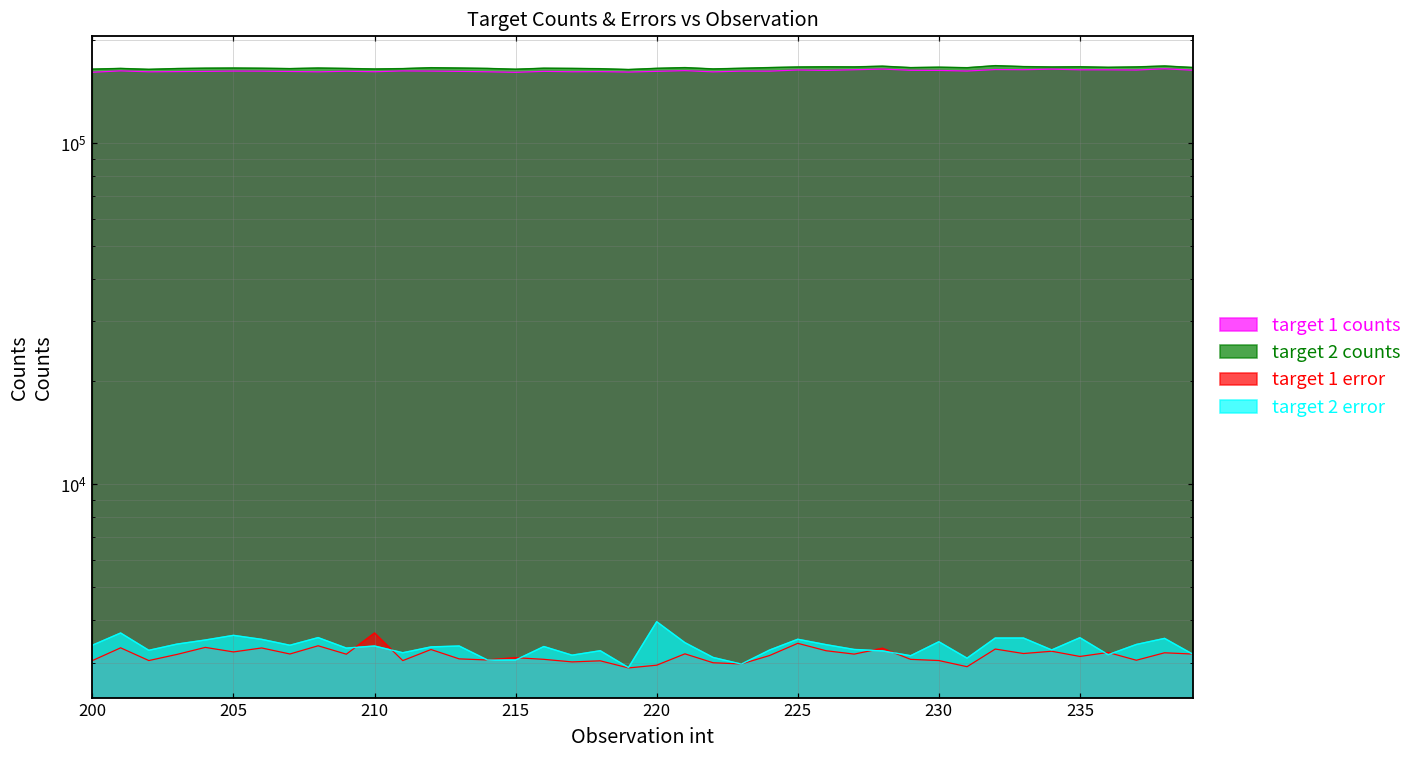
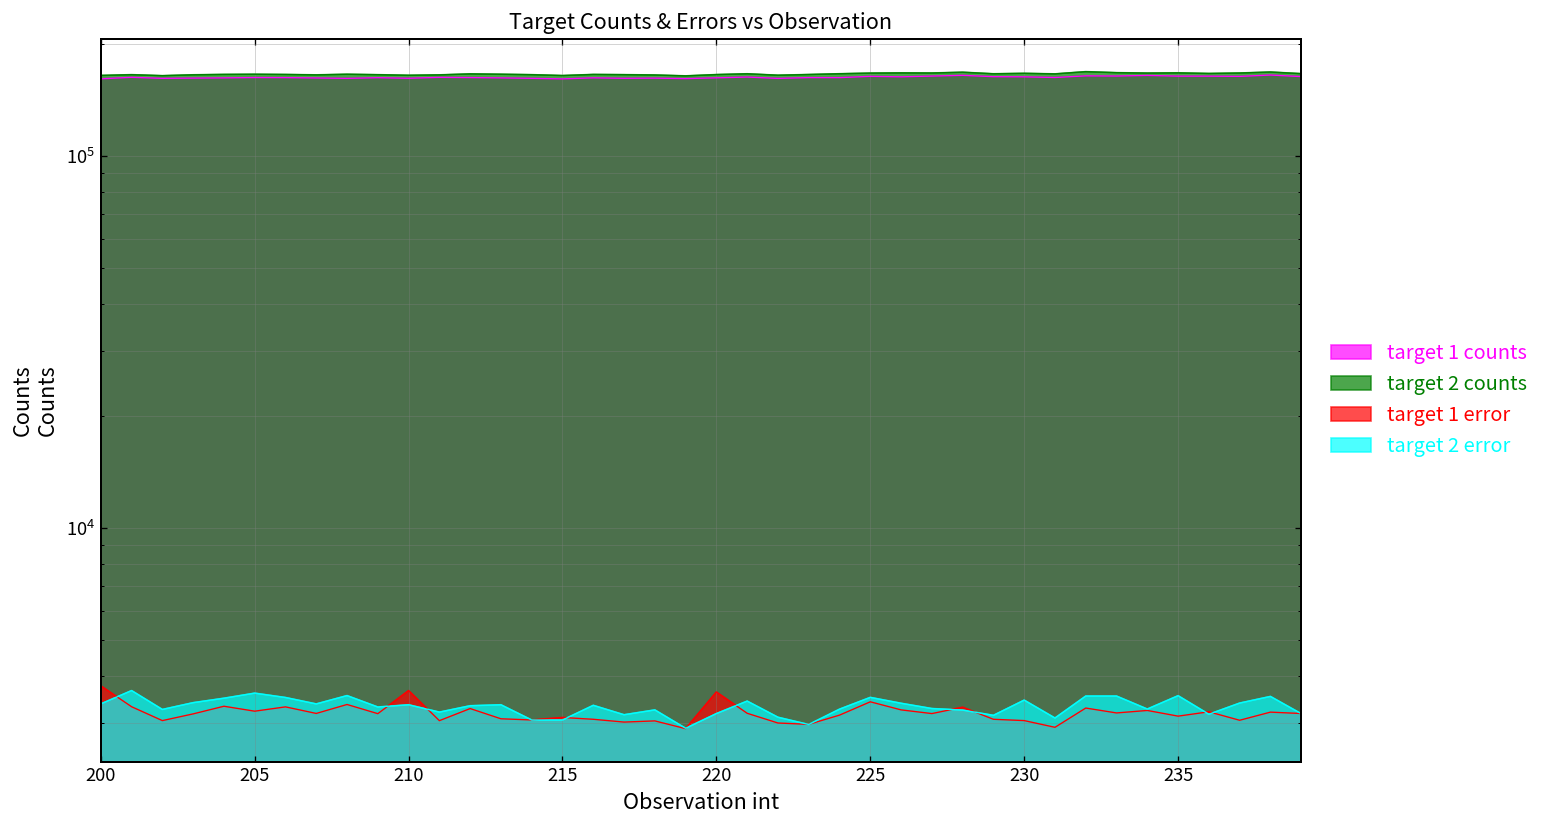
target 1 error, 200: 3000 -> 3800
target 1 error, 220: 2900 -> 3600
target 2 error, 220: 4000 -> 3200
